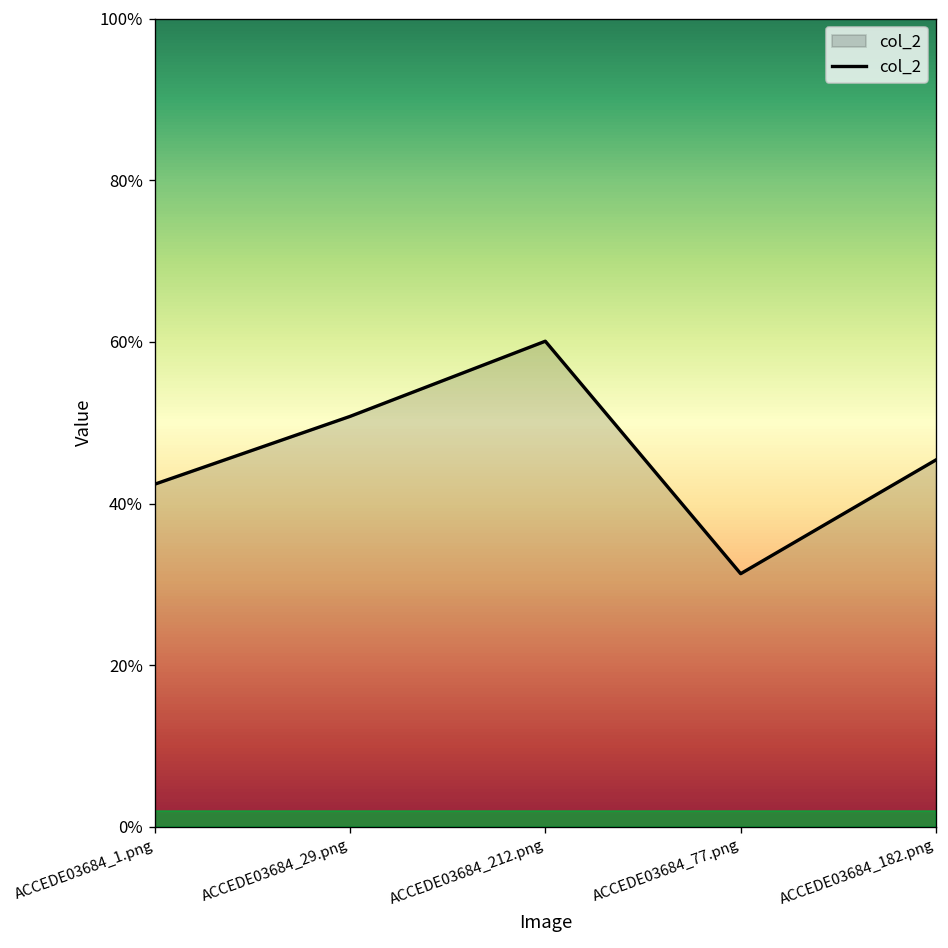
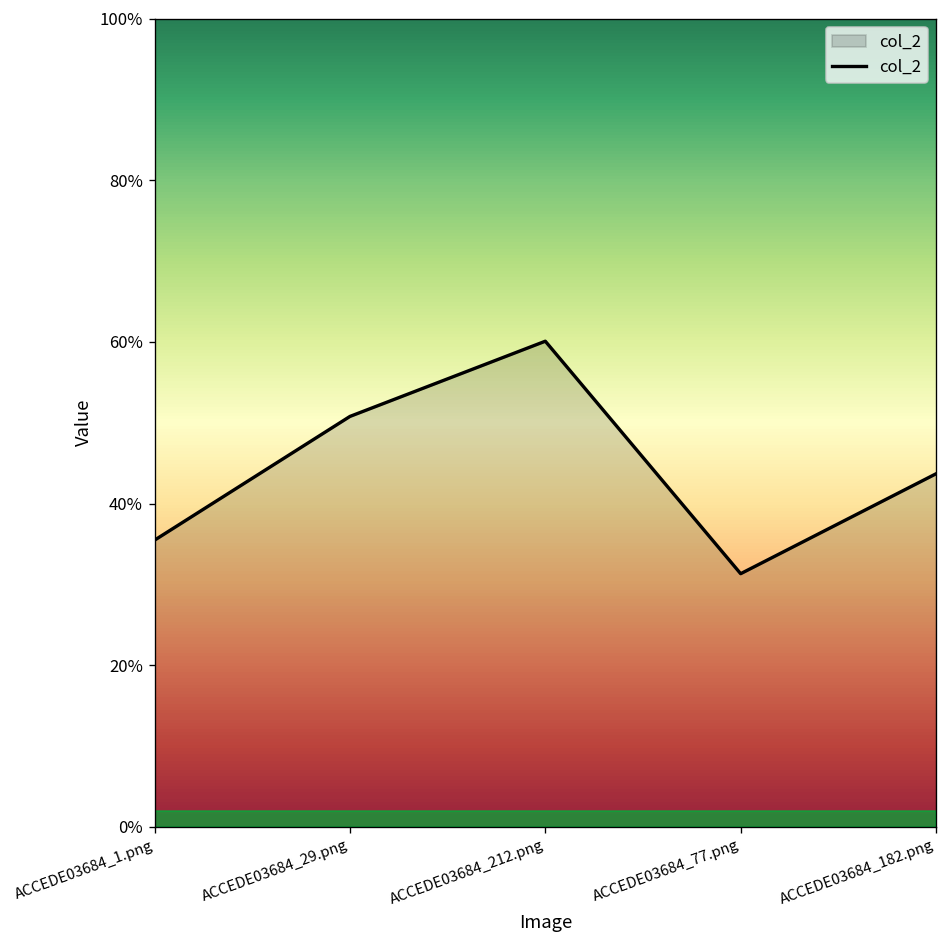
ACCEDE03684_1.png: 42% -> 35%
ACCEDE03684_182.png: 45% -> 44%
